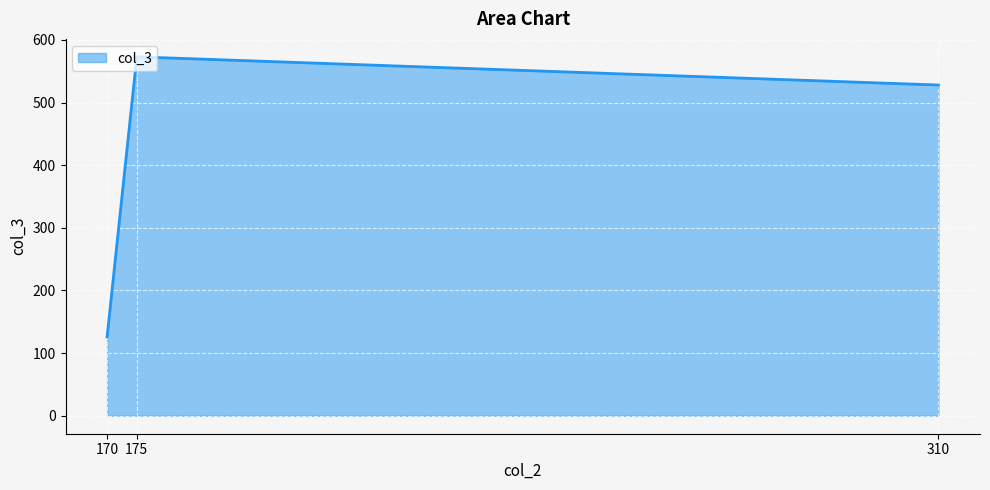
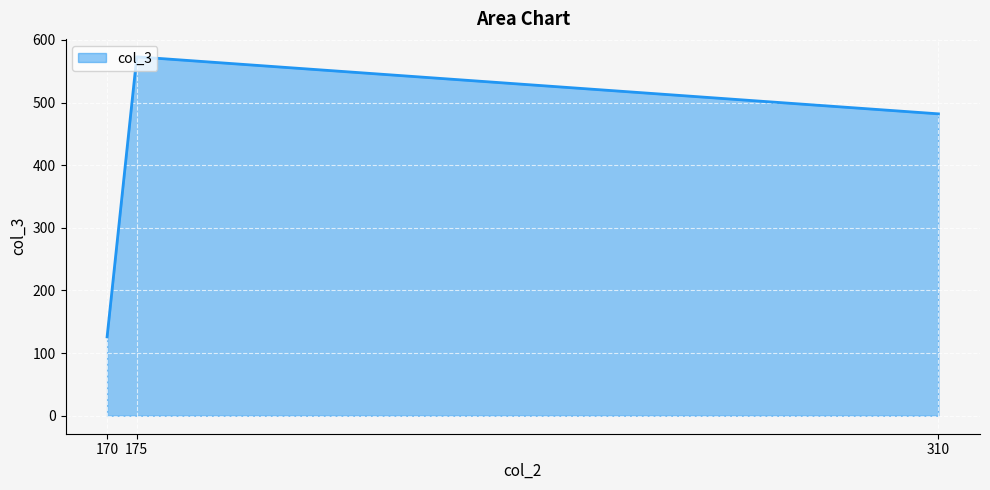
310: 530 -> 480
